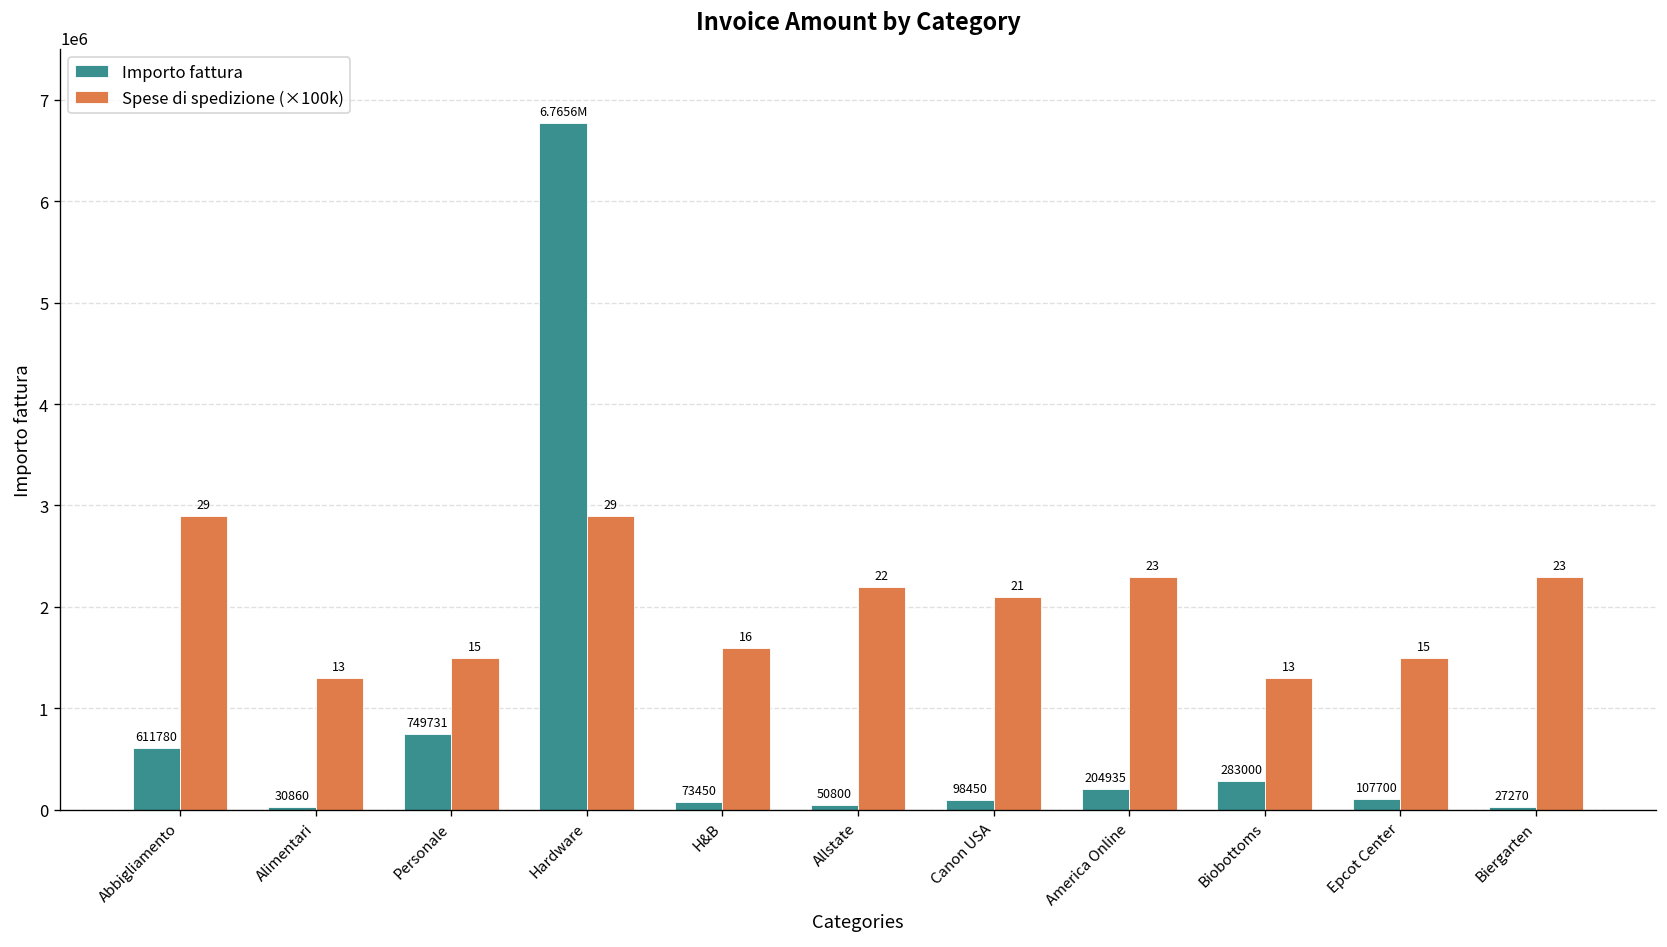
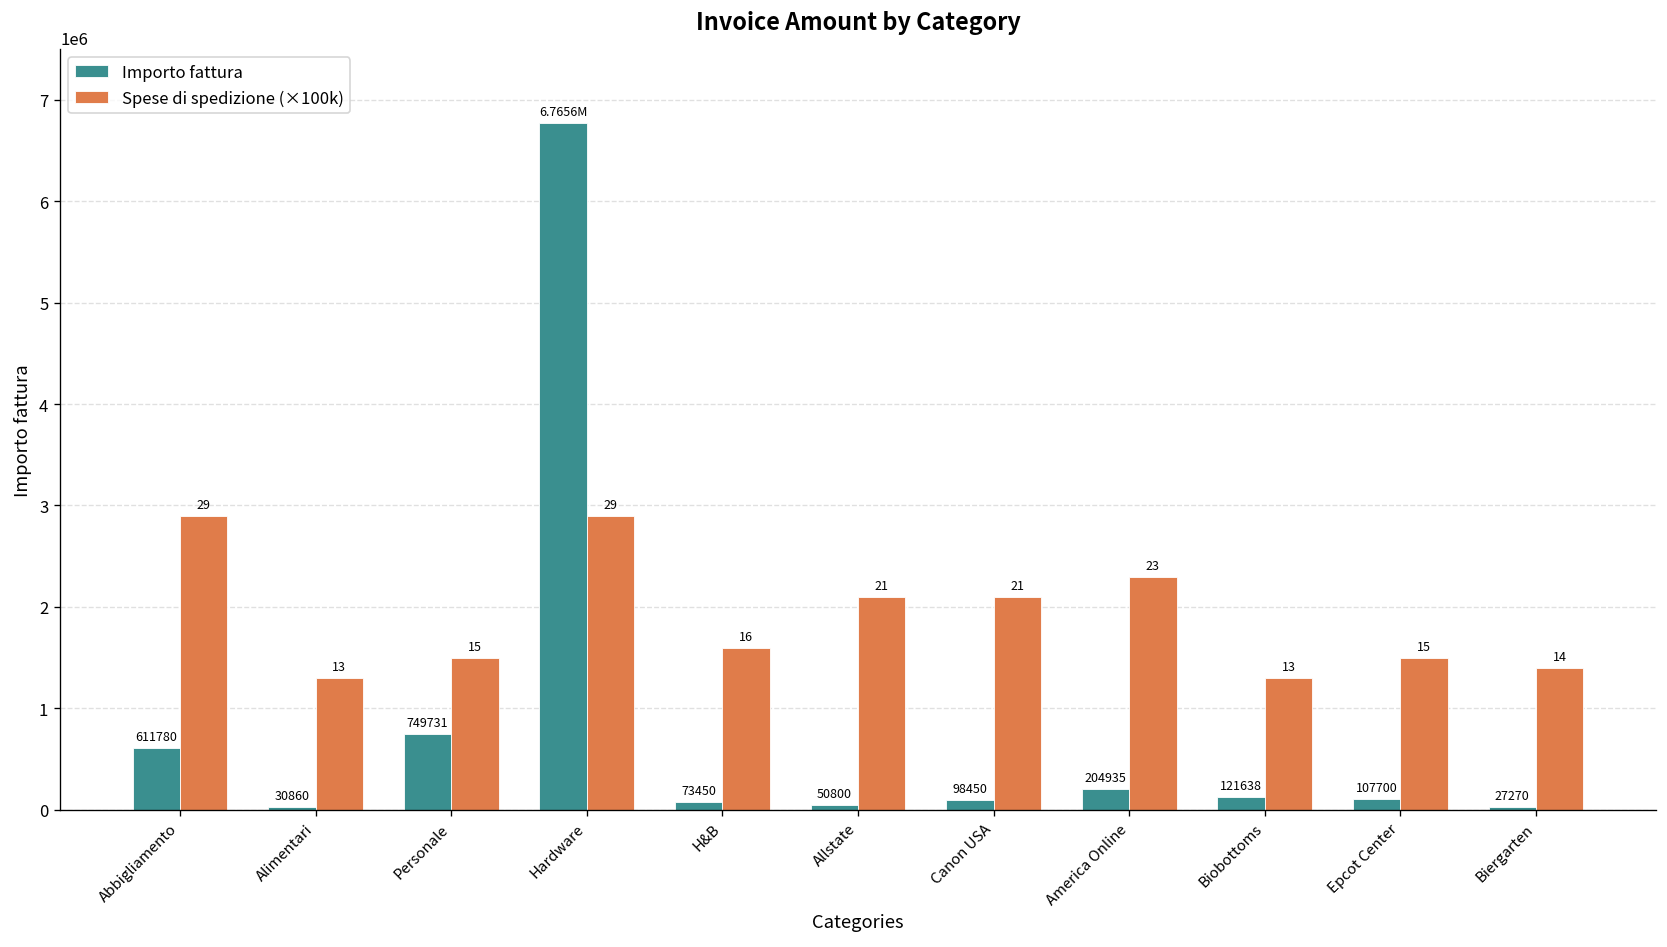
Spese di spedizione (×100k), Allstate: 22 -> 21
Importo fattura, Biobottoms: 283000 -> 121638
Spese di spedizione (×100k), Biergarten: 23 -> 14
